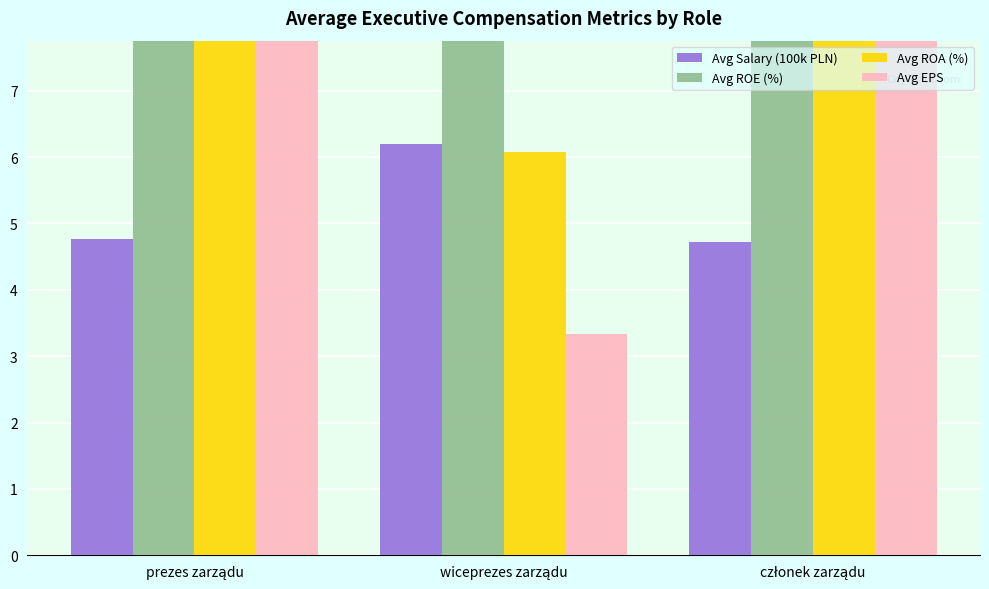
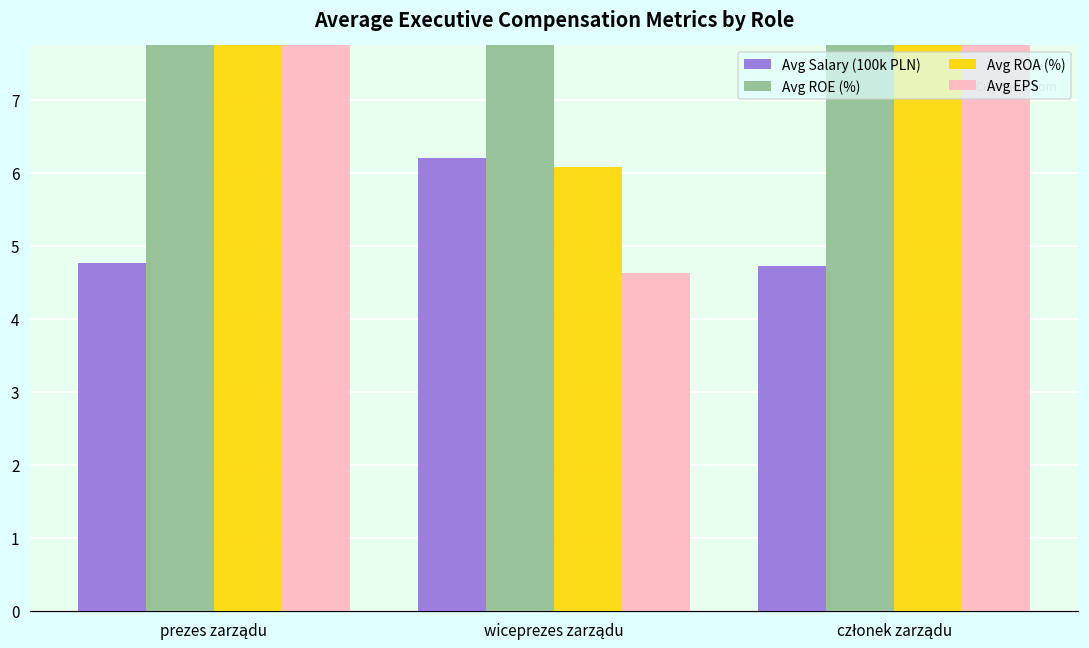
Avg EPS, wiceprezes zarządu: 3.3 -> 4.6
